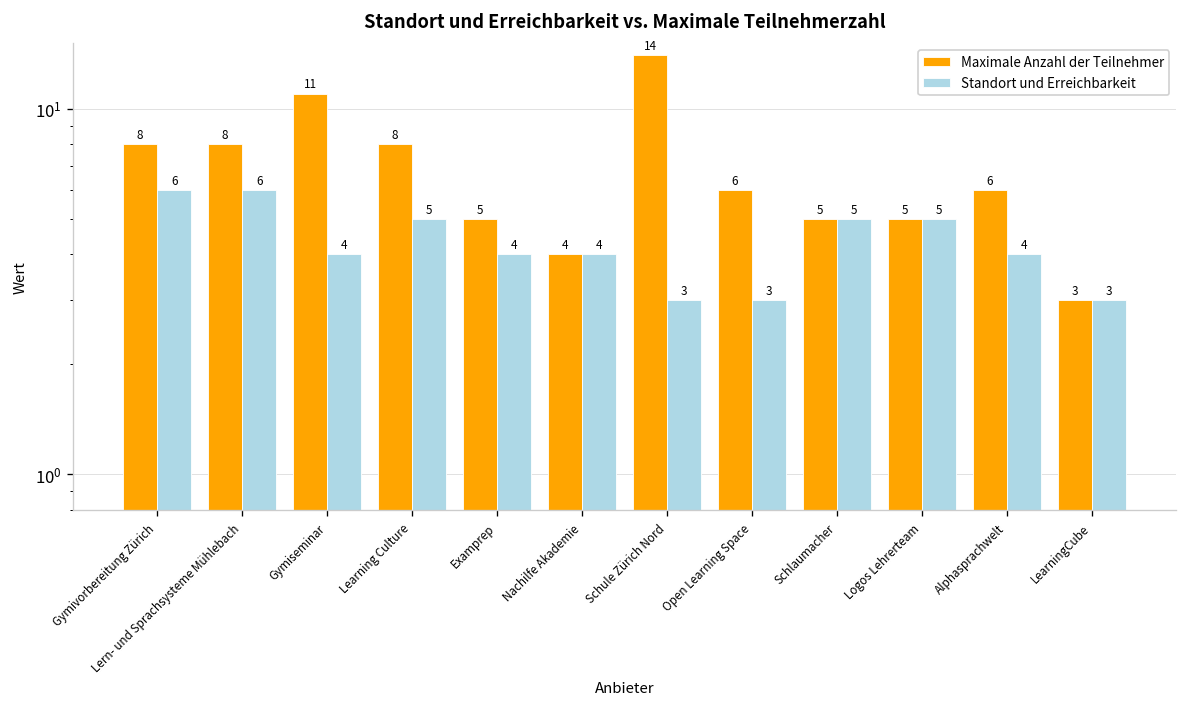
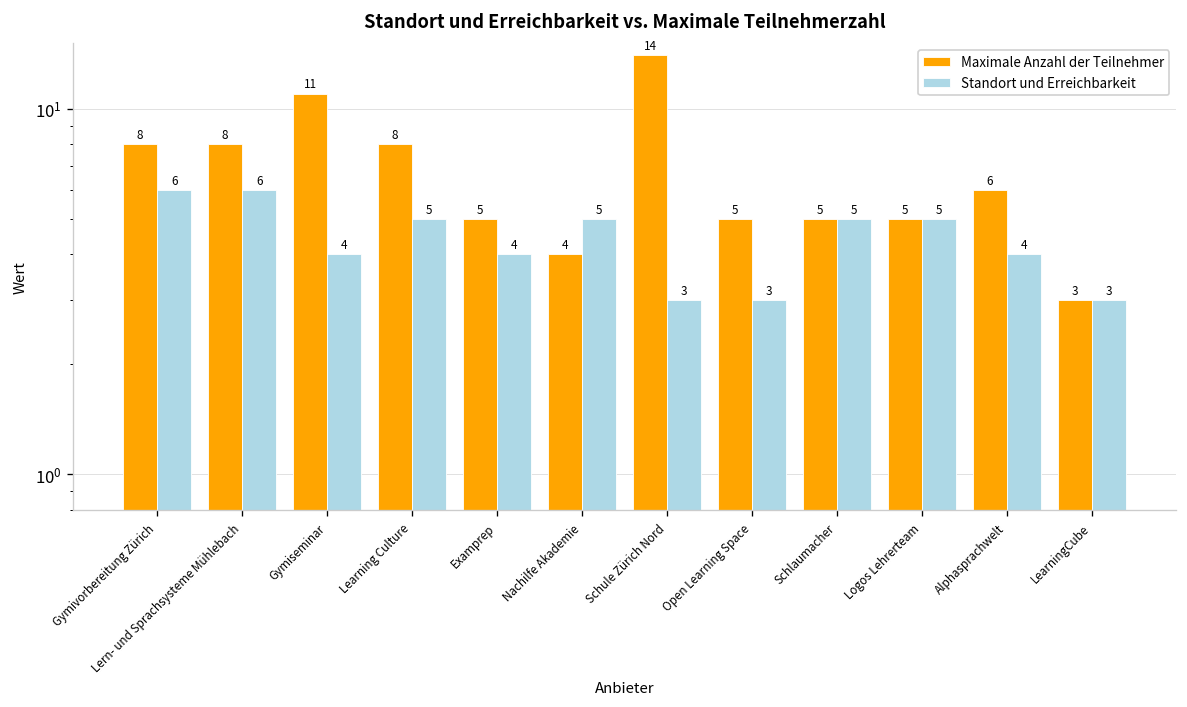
Standort und Erreichbarkeit, Nachilfe Akademie: 4 -> 5
Maximale Anzahl der Teilnehmer, Open Learning Space: 6 -> 5
